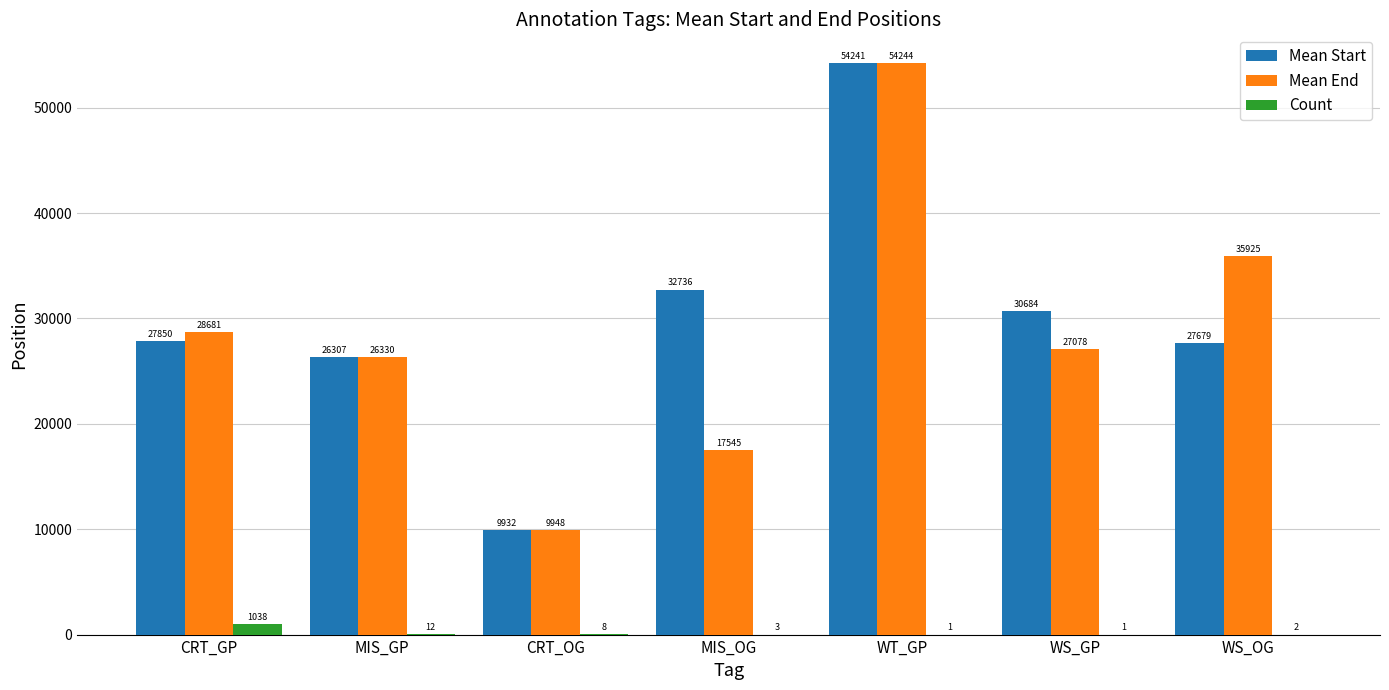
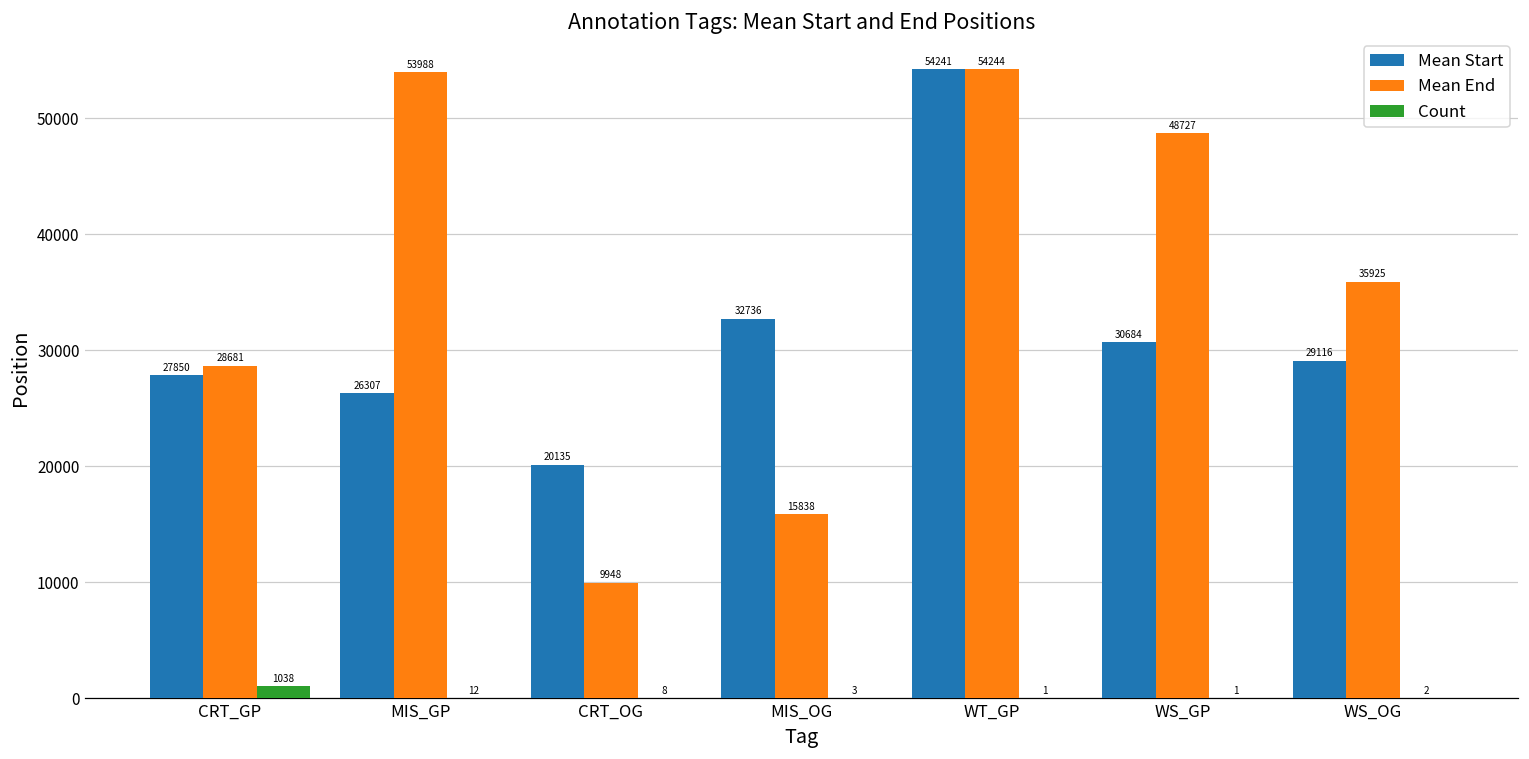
Mean End, MIS_GP: 26330 -> 53988
Mean Start, CRT_OG: 9932 -> 20135
Mean End, MIS_OG: 17545 -> 15838
Mean End, WS_GP: 27078 -> 48727
Mean Start, WS_OG: 27679 -> 29116
